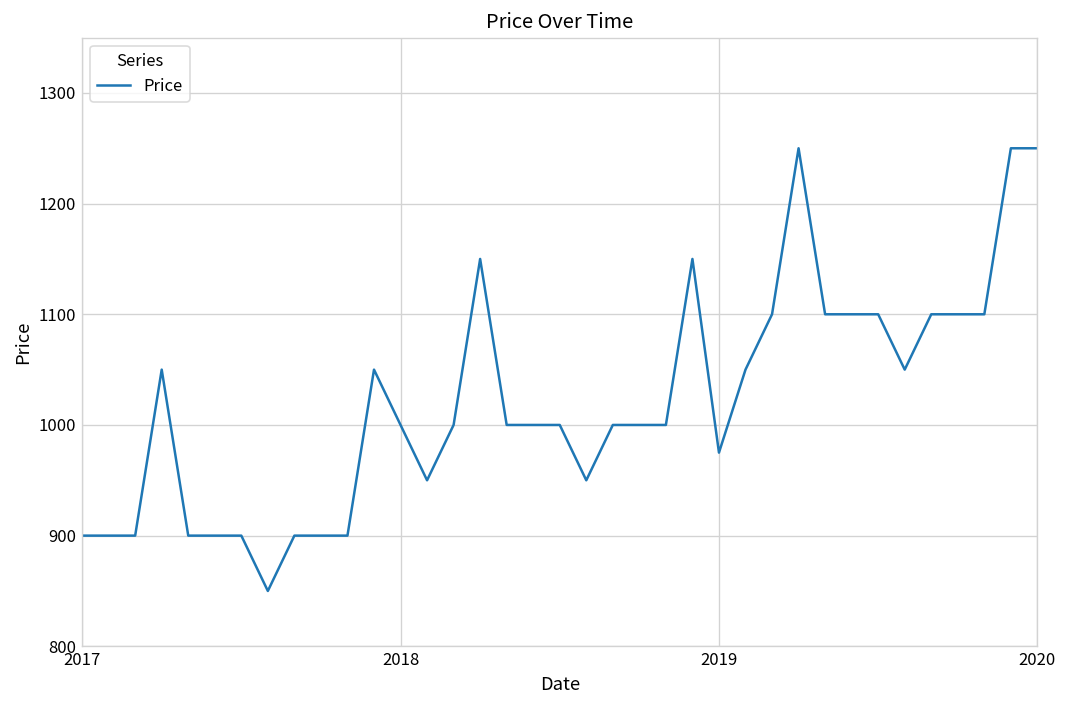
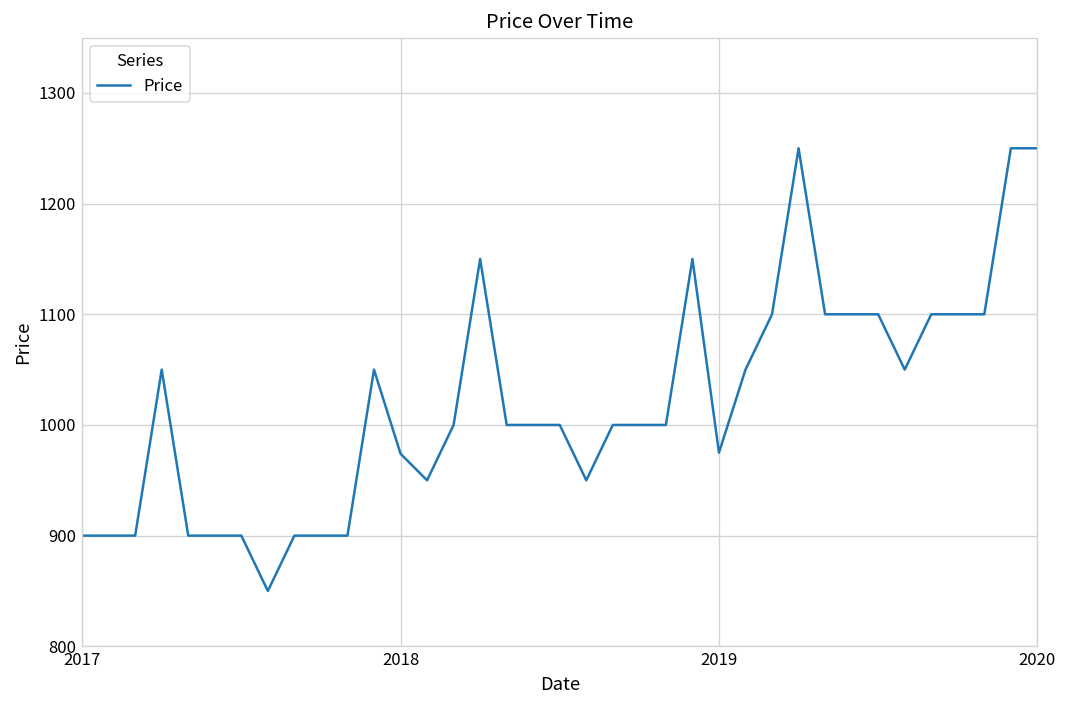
2018: 1000 -> 970
